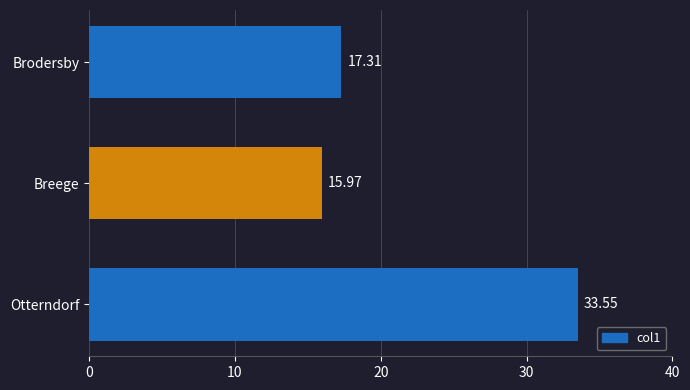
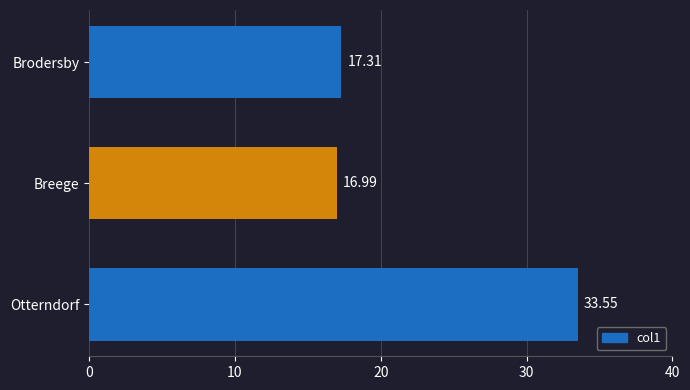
Breege: 15.97 -> 16.99
